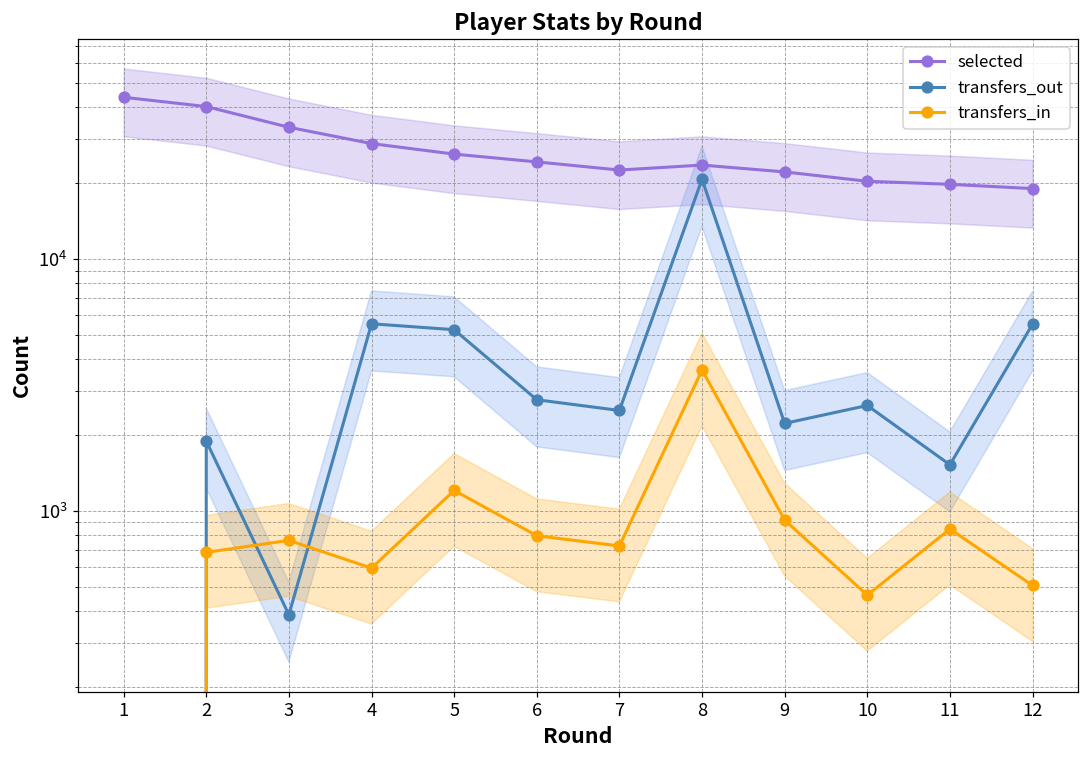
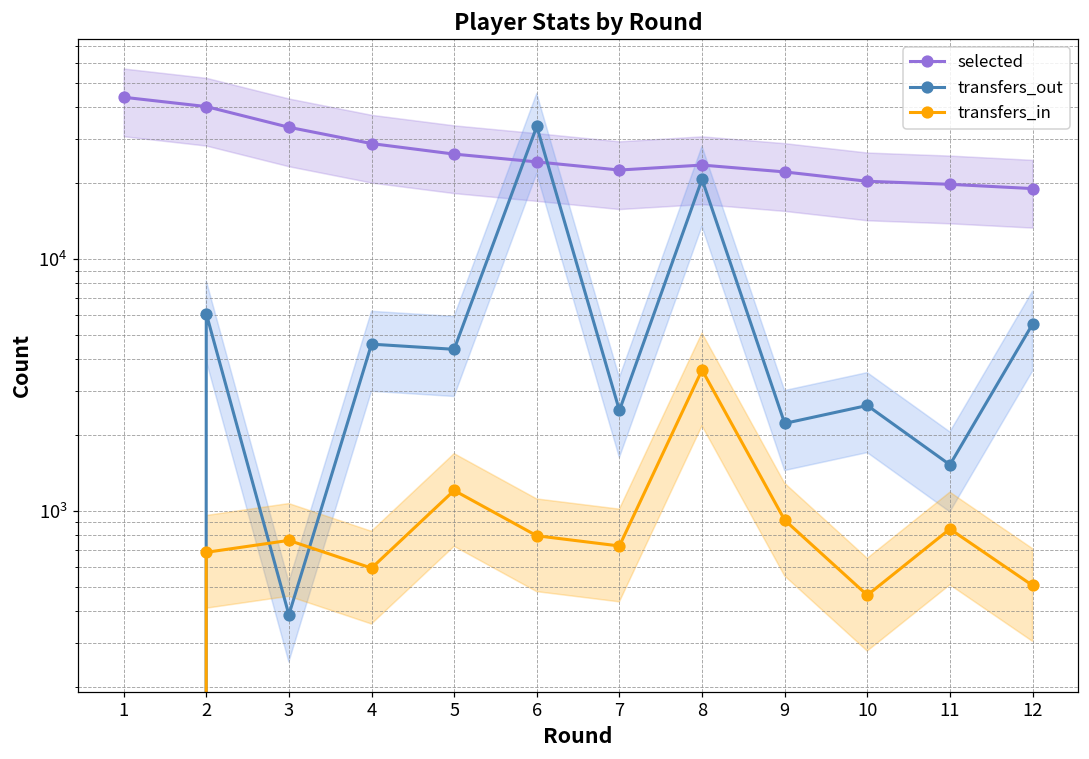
transfers_out, 2: 1900 -> 6100
transfers_out, 4: 5500 -> 4600
transfers_out, 5: 5200 -> 4400
transfers_out, 6: 2800 -> 34000
